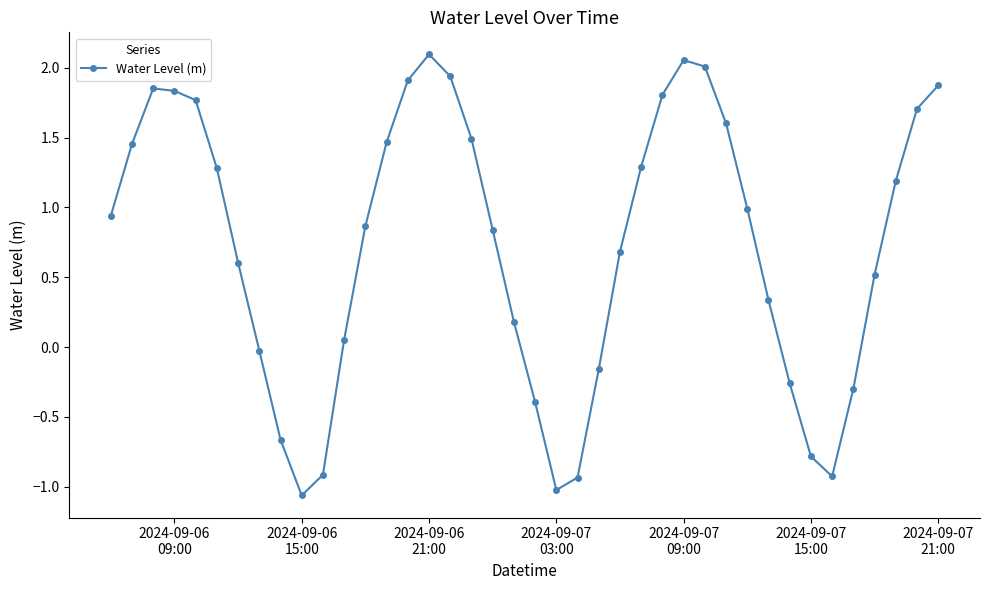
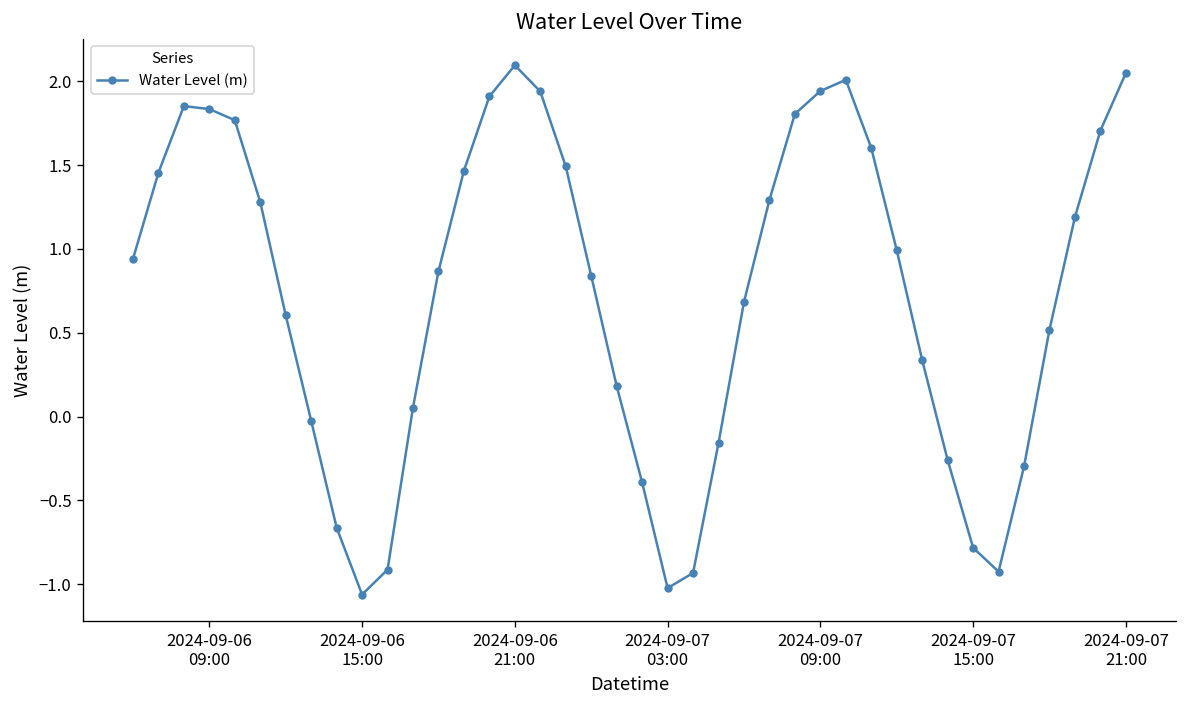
2024-09-07 09:00: 2.06 -> 1.94
2024-09-07 21:00: 1.87 -> 2.05
